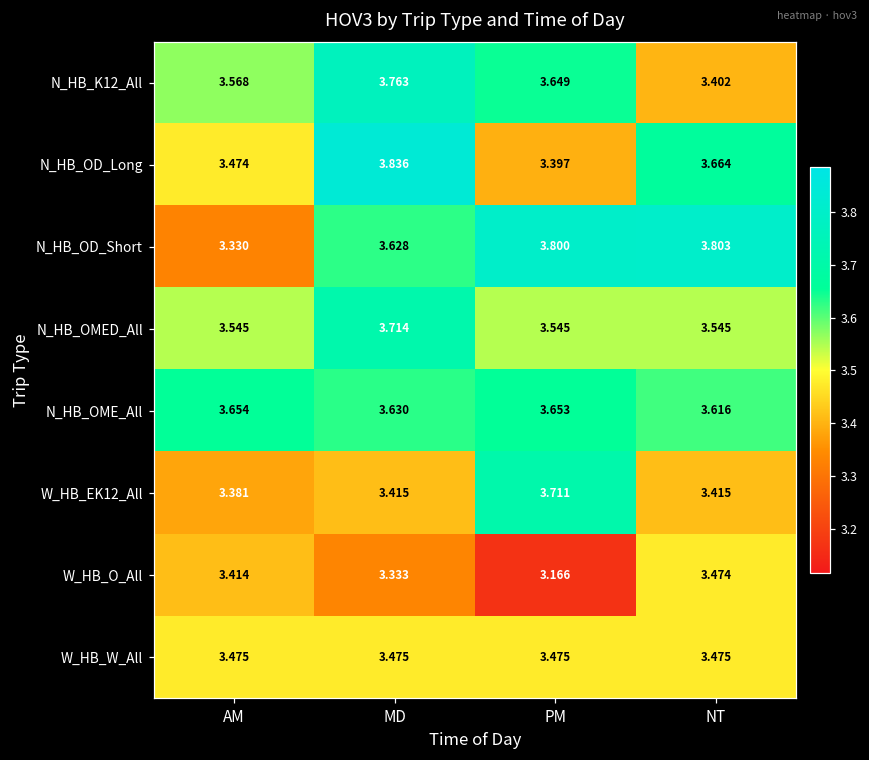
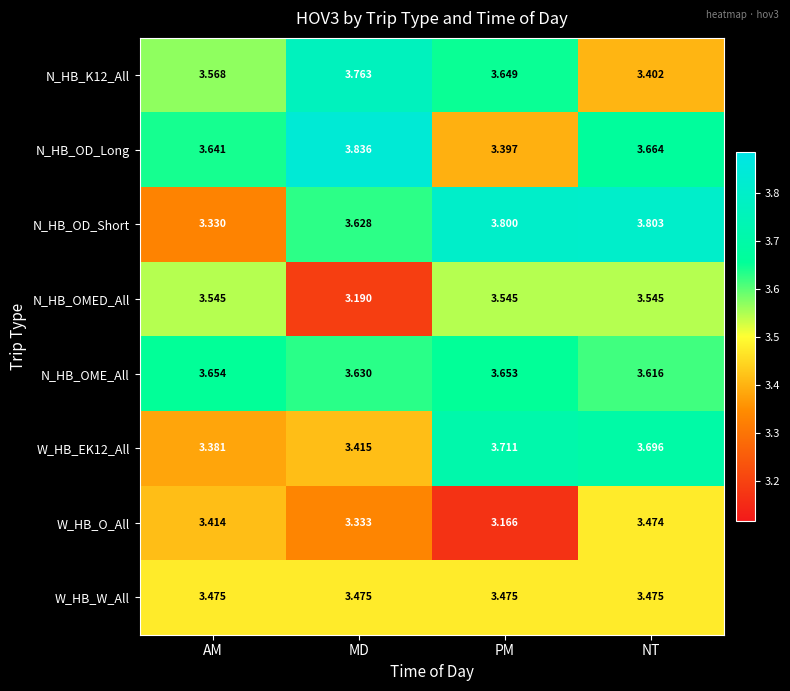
N_HB_OD_Long, AM: 3.474 -> 3.641
N_HB_OMED_All, MD: 3.714 -> 3.190
W_HB_EK12_All, NT: 3.415 -> 3.696
